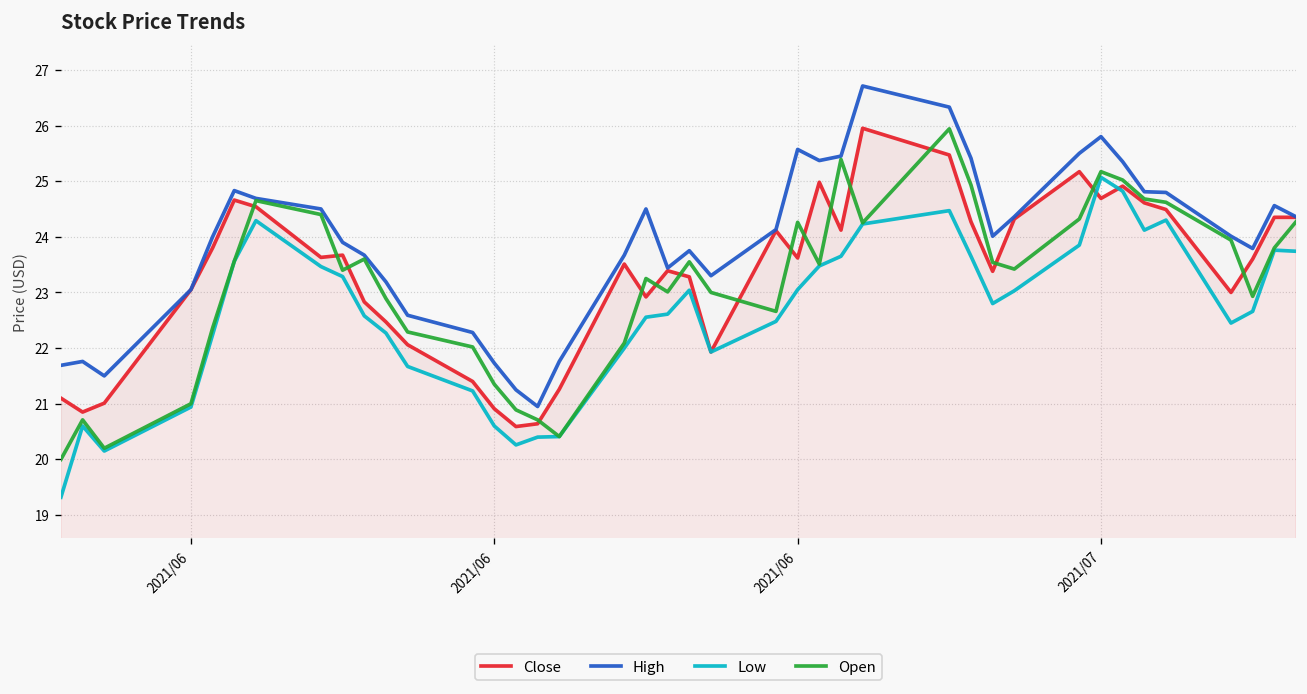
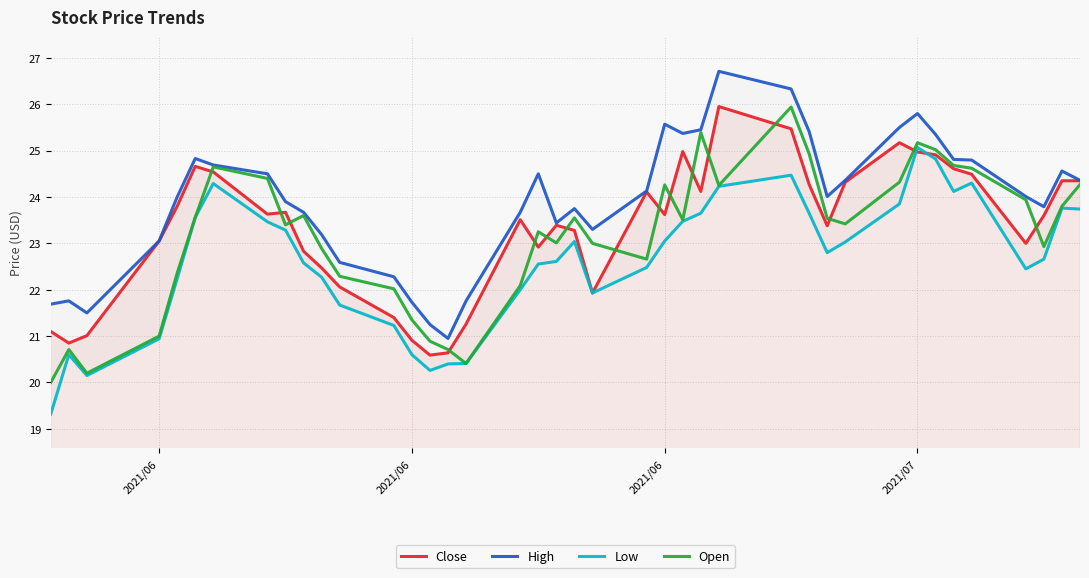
Close, 2021/07: 24.7 -> 25.0
